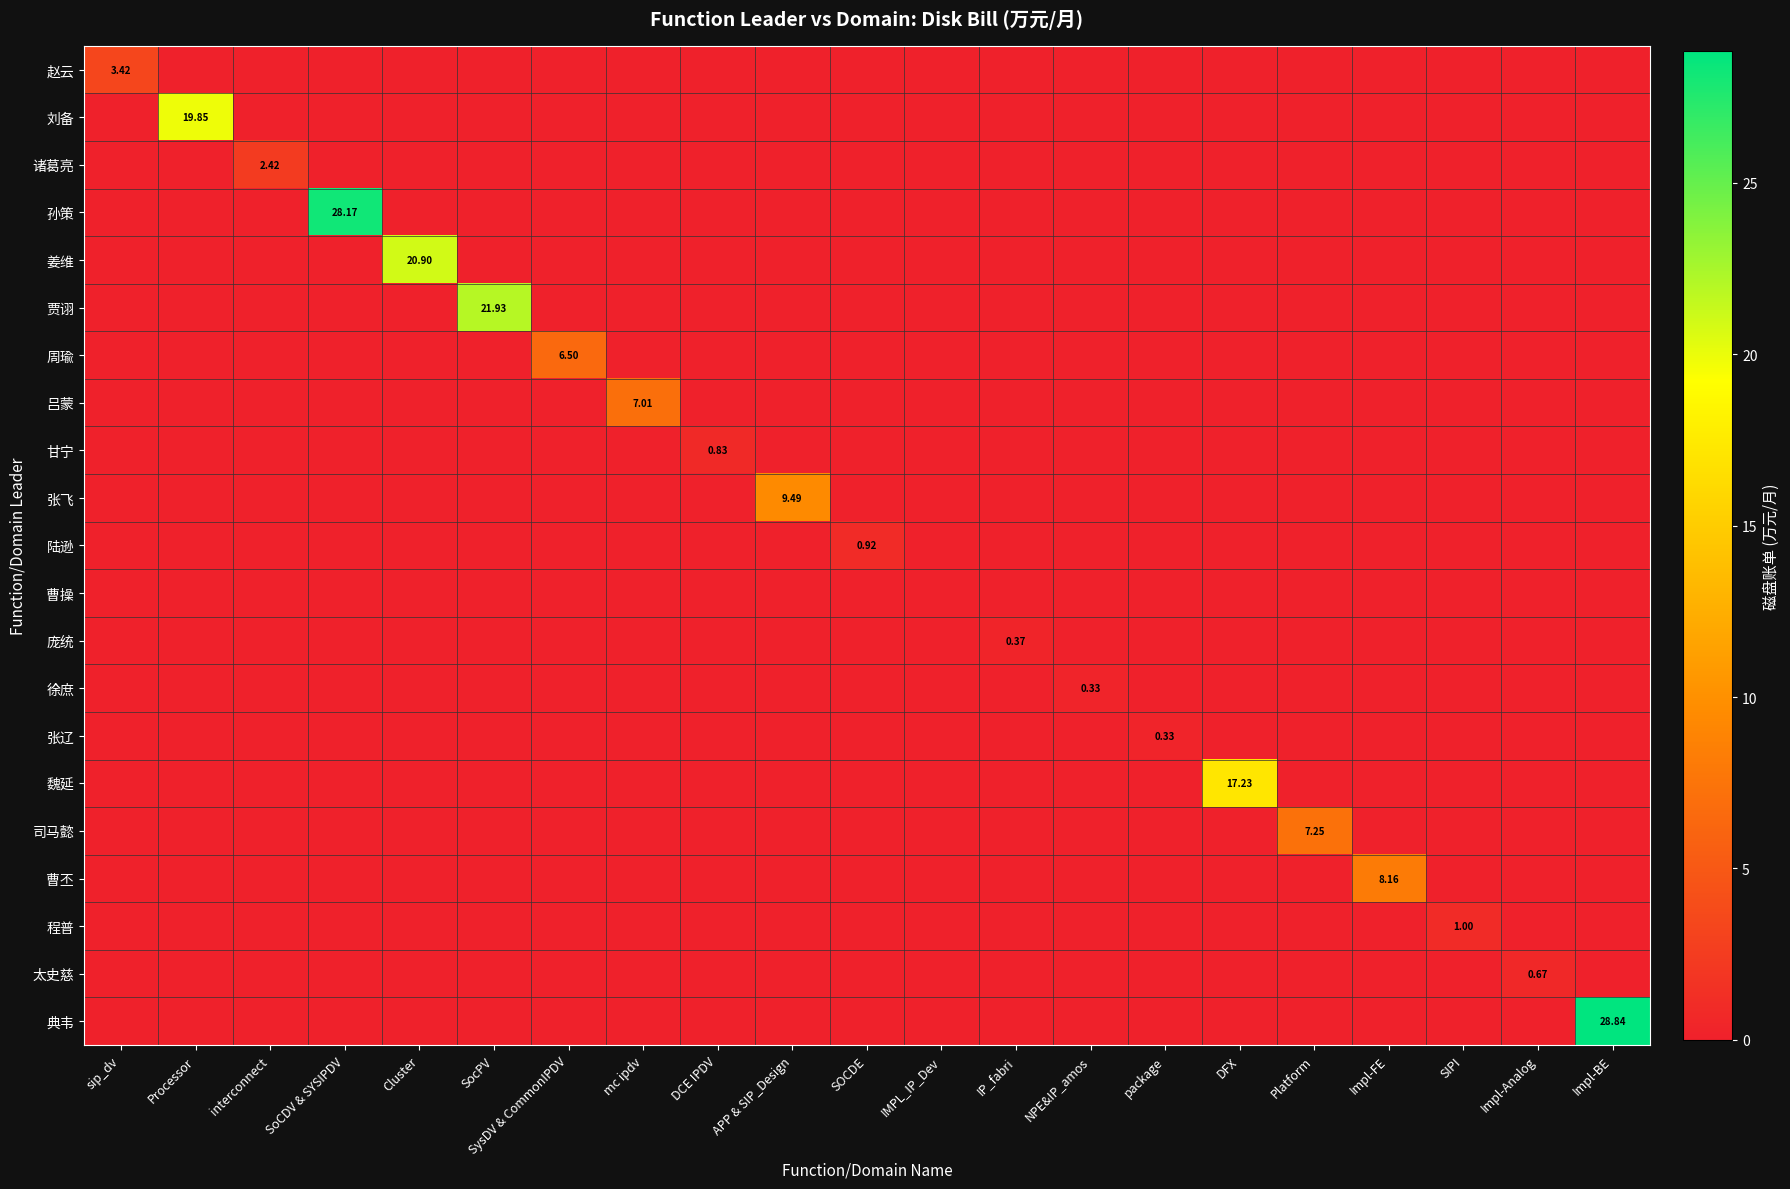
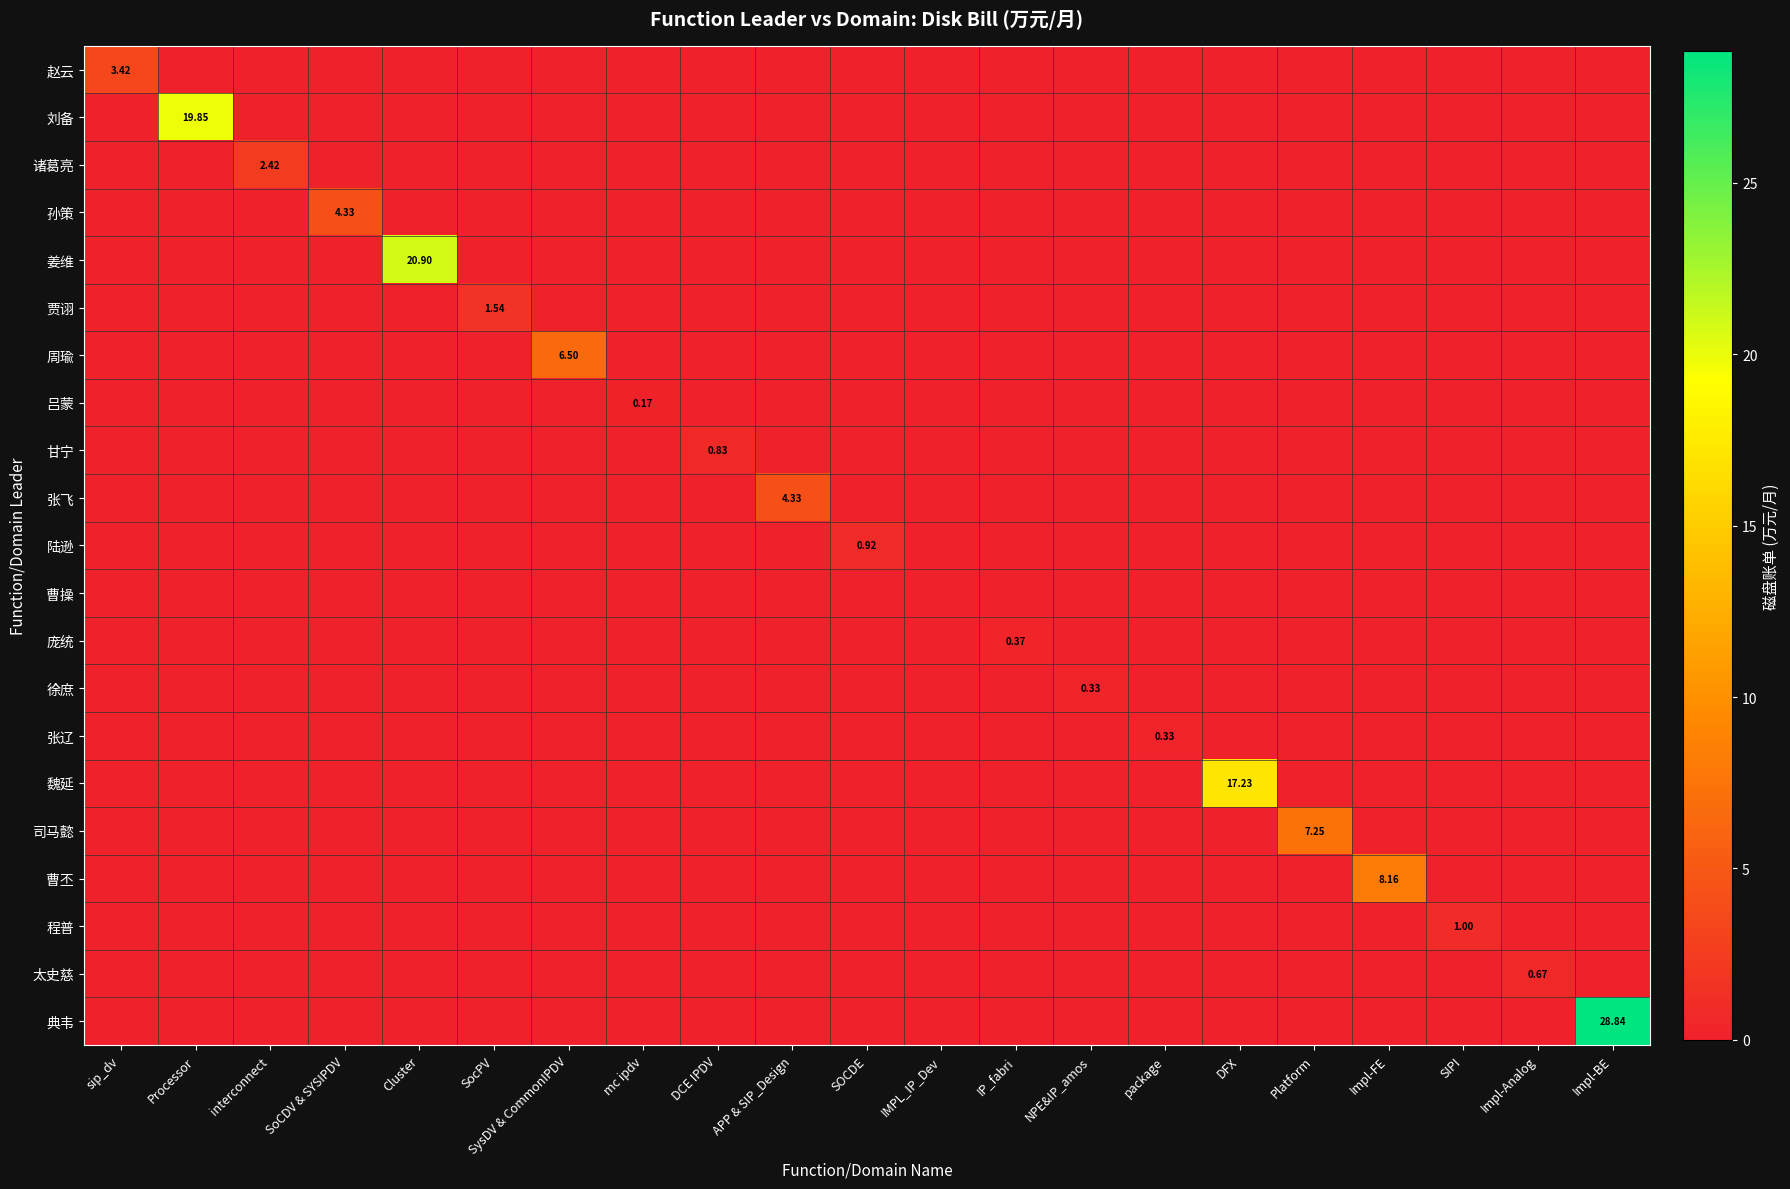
孙策, SoCDV & SYSIPDV: 28.17 -> 4.33
贾诩, SocPV: 21.93 -> 1.54
吕蒙, mc ipdv: 7.01 -> 0.17
张飞, APP & SIP_Design: 9.49 -> 4.33
